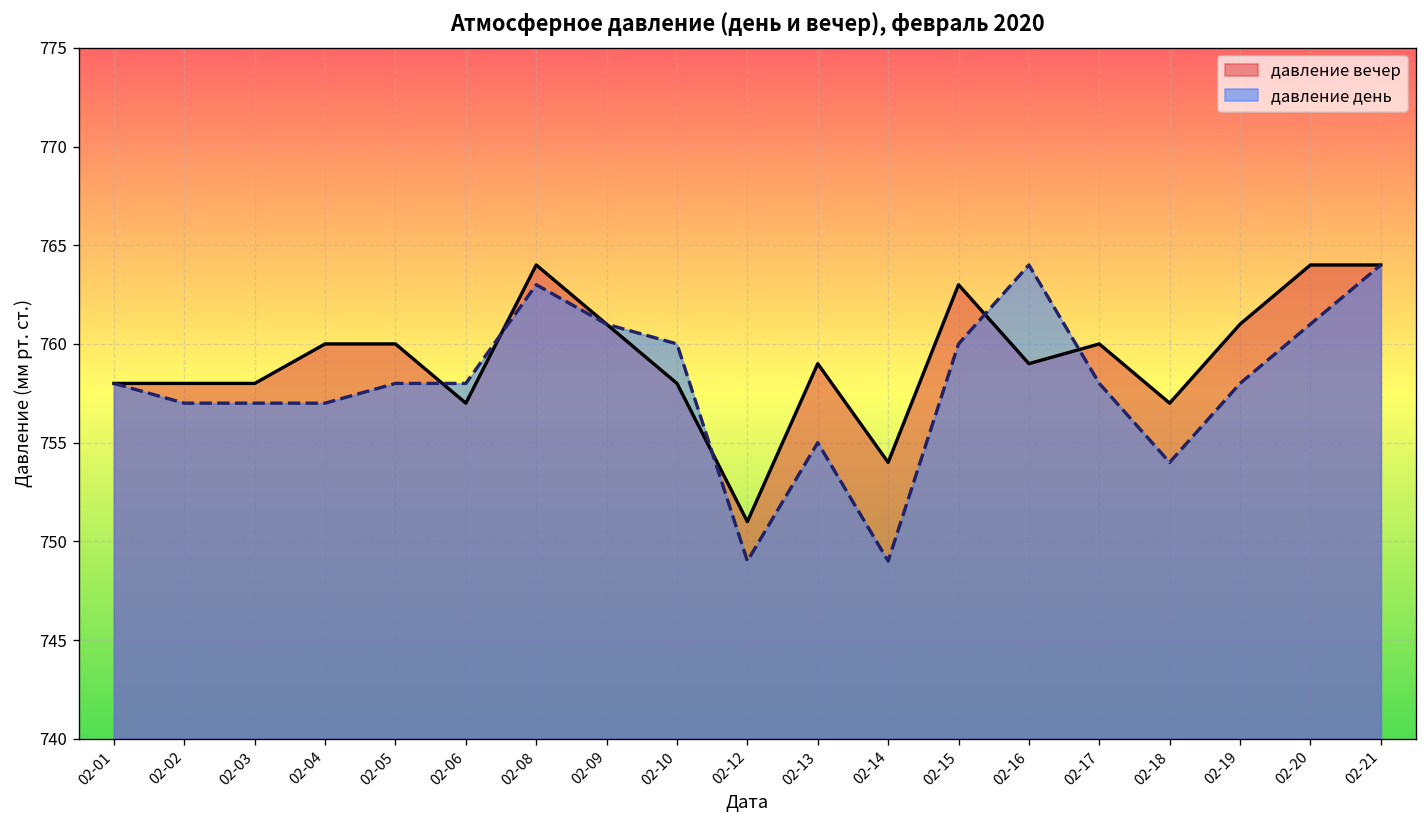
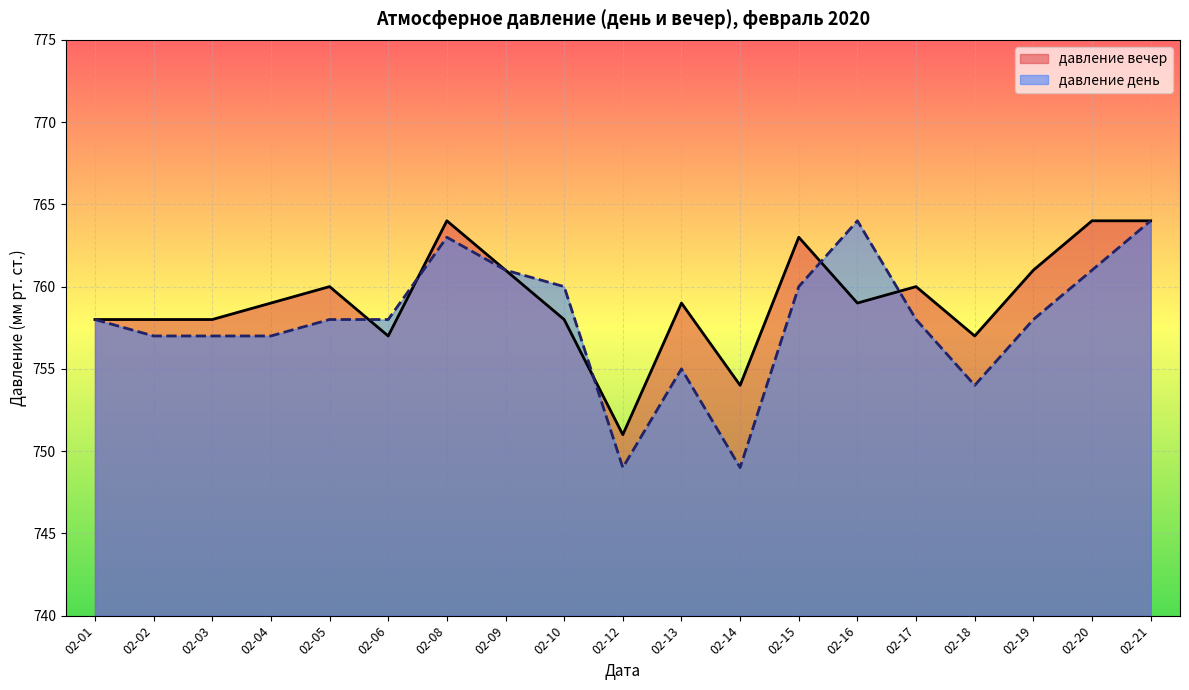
давление вечер, 02-04: 760 -> 759
